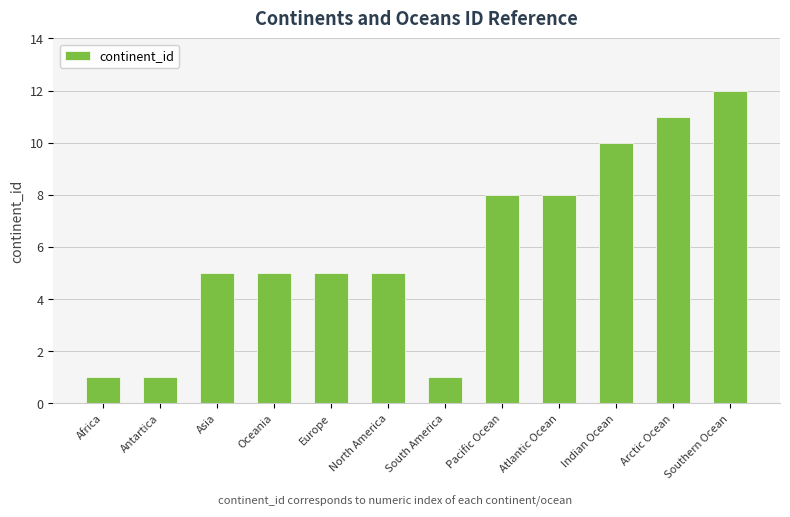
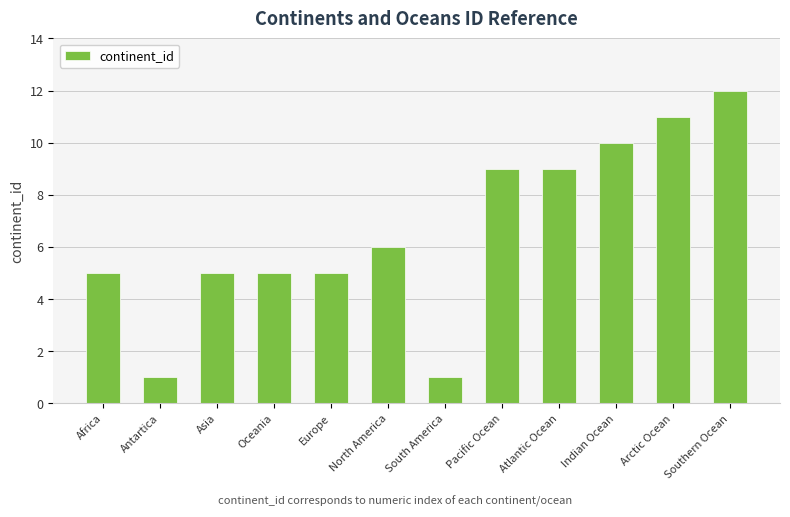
Africa: 1 -> 5
North America: 5 -> 6
Pacific Ocean: 8 -> 9
Atlantic Ocean: 8 -> 9
